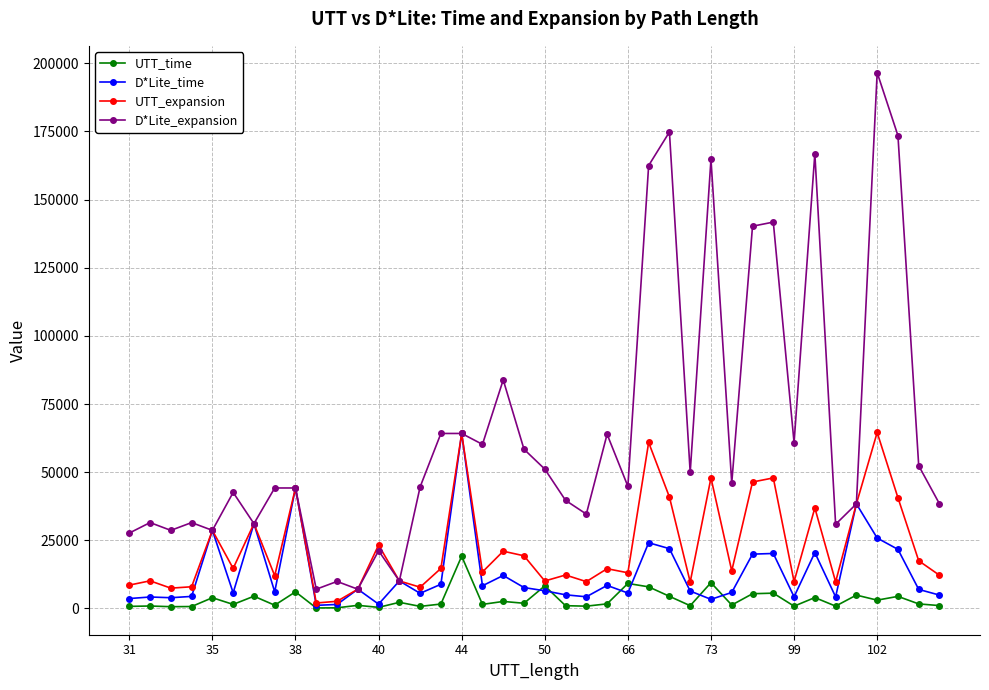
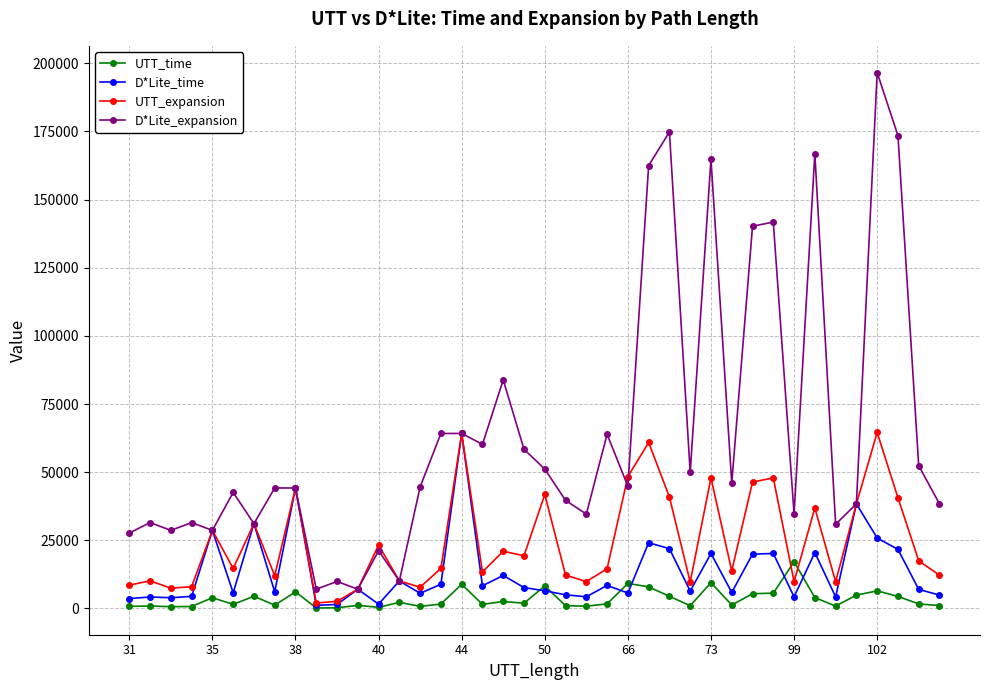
UTT_time, 44: 19000 -> 9000
UTT_expansion, 50: 10000 -> 42000
UTT_expansion, 66: 13000 -> 48000
D*Lite_time, 73: 3000 -> 20000
UTT_time, 99: 1000 -> 17000
D*Lite_expansion, 99: 61000 -> 35000
UTT_time, 102: 3000 -> 6000
